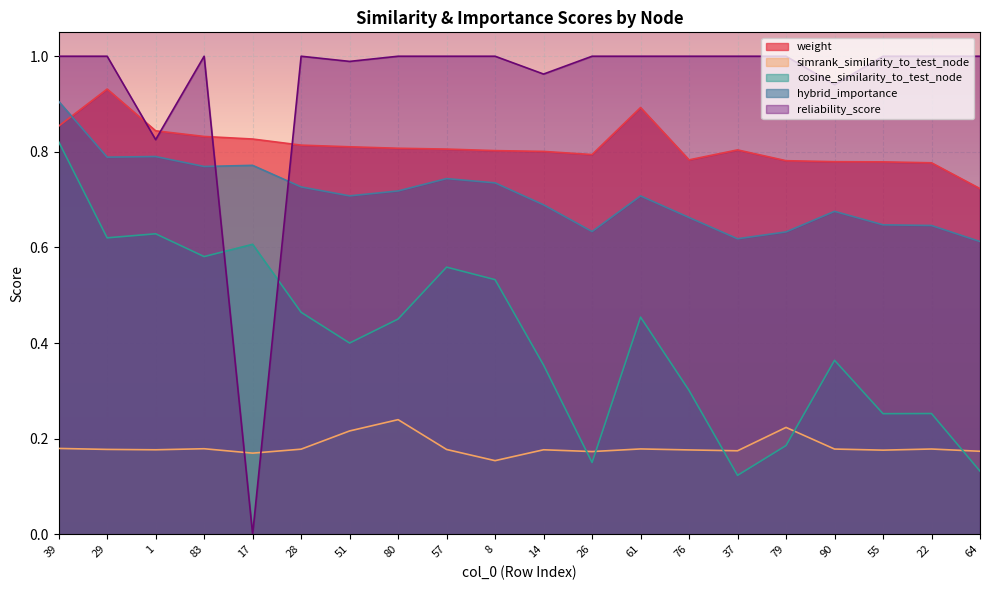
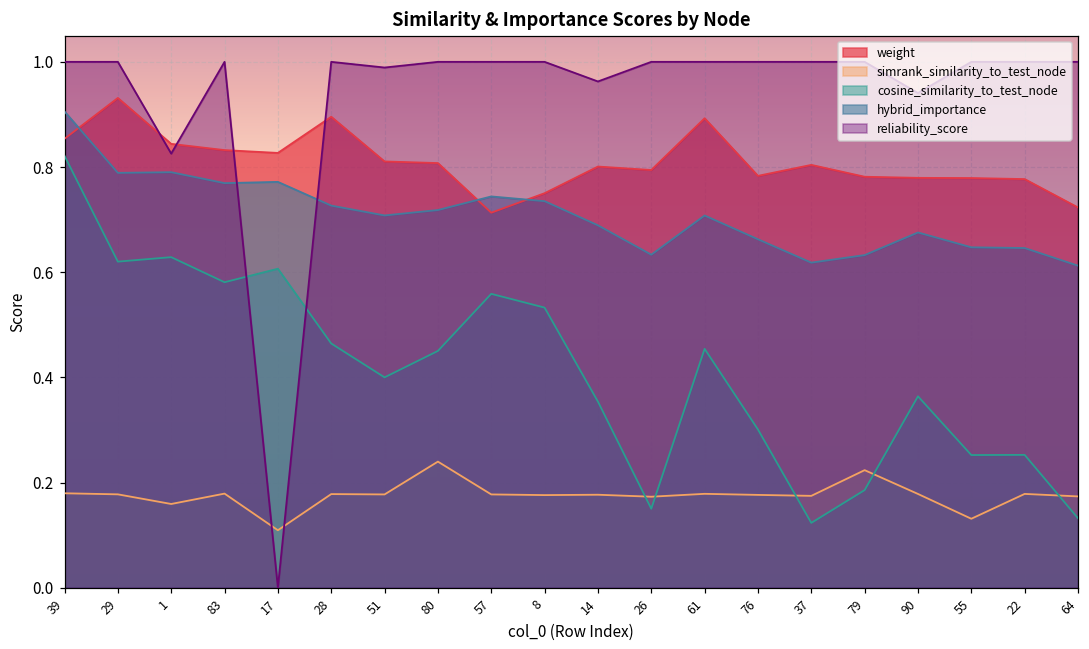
simrank_similarity_to_test_node, 1: 0.18 -> 0.16
simrank_similarity_to_test_node, 17: 0.17 -> 0.11
weight, 28: 0.81 -> 0.90
simrank_similarity_to_test_node, 51: 0.22 -> 0.18
weight, 57: 0.81 -> 0.71
weight, 8: 0.80 -> 0.75
simrank_similarity_to_test_node, 8: 0.15 -> 0.18
simrank_similarity_to_test_node, 55: 0.18 -> 0.13
